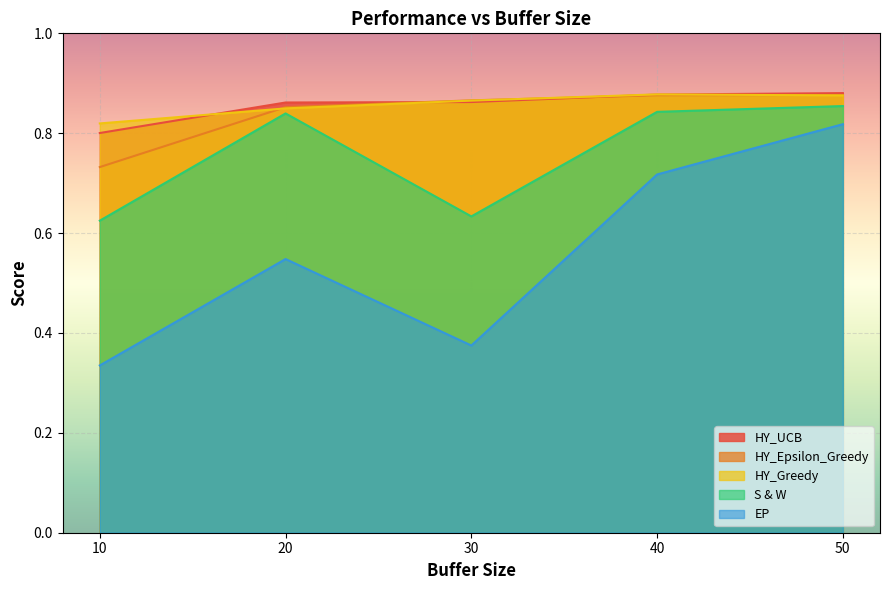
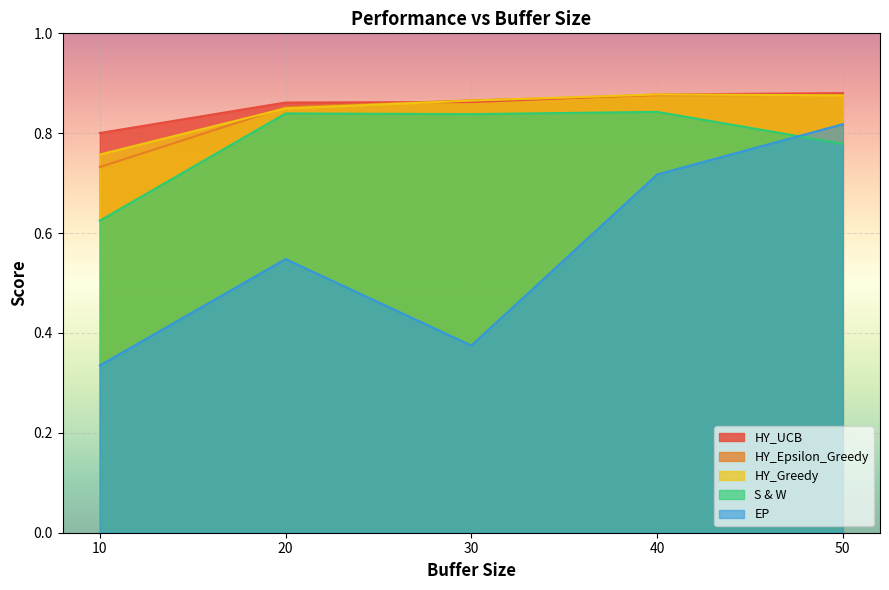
HY_Greedy, 10: 0.82 -> 0.76
S & W, 30: 0.63 -> 0.84
S & W, 50: 0.85 -> 0.78
